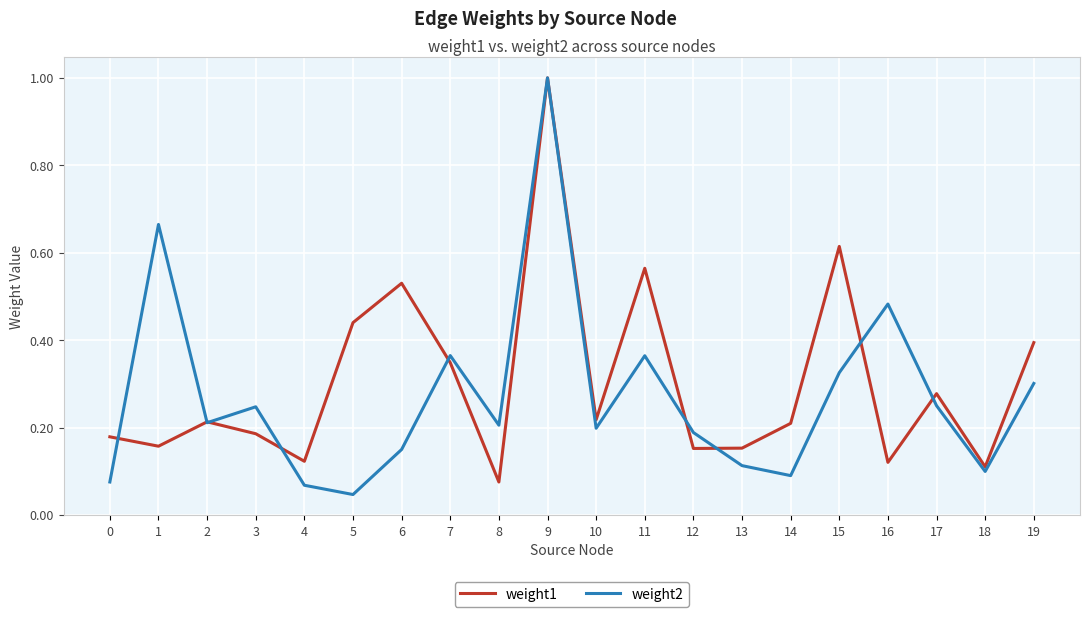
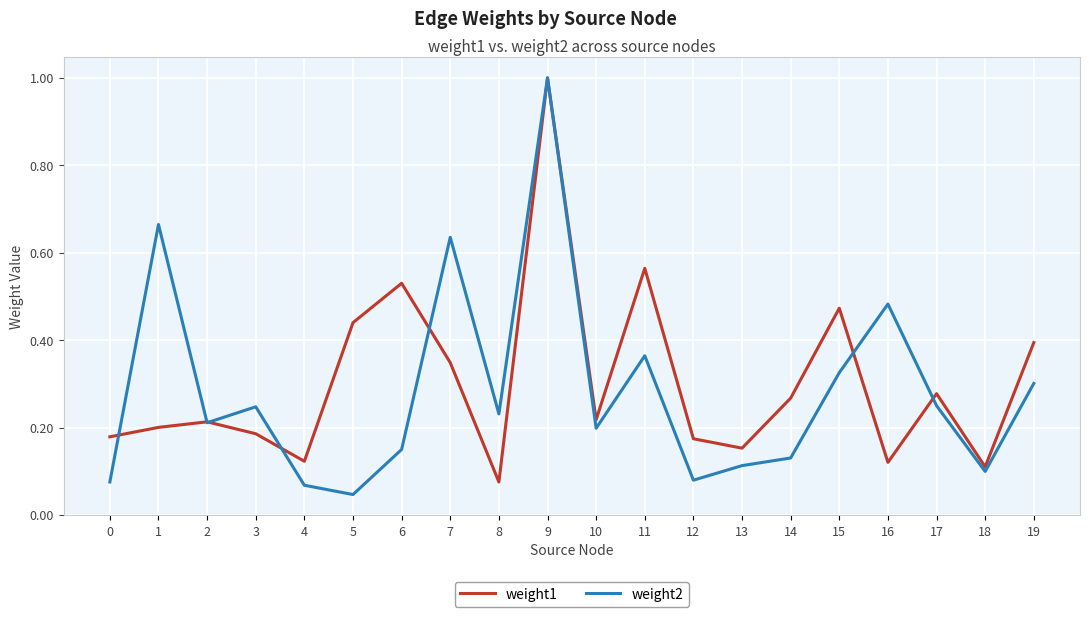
weight1, 1: 0.16 -> 0.20
weight2, 7: 0.36 -> 0.64
weight2, 8: 0.21 -> 0.23
weight1, 12: 0.15 -> 0.17
weight2, 12: 0.19 -> 0.08
weight1, 14: 0.21 -> 0.27
weight2, 14: 0.09 -> 0.13
weight1, 15: 0.61 -> 0.47
